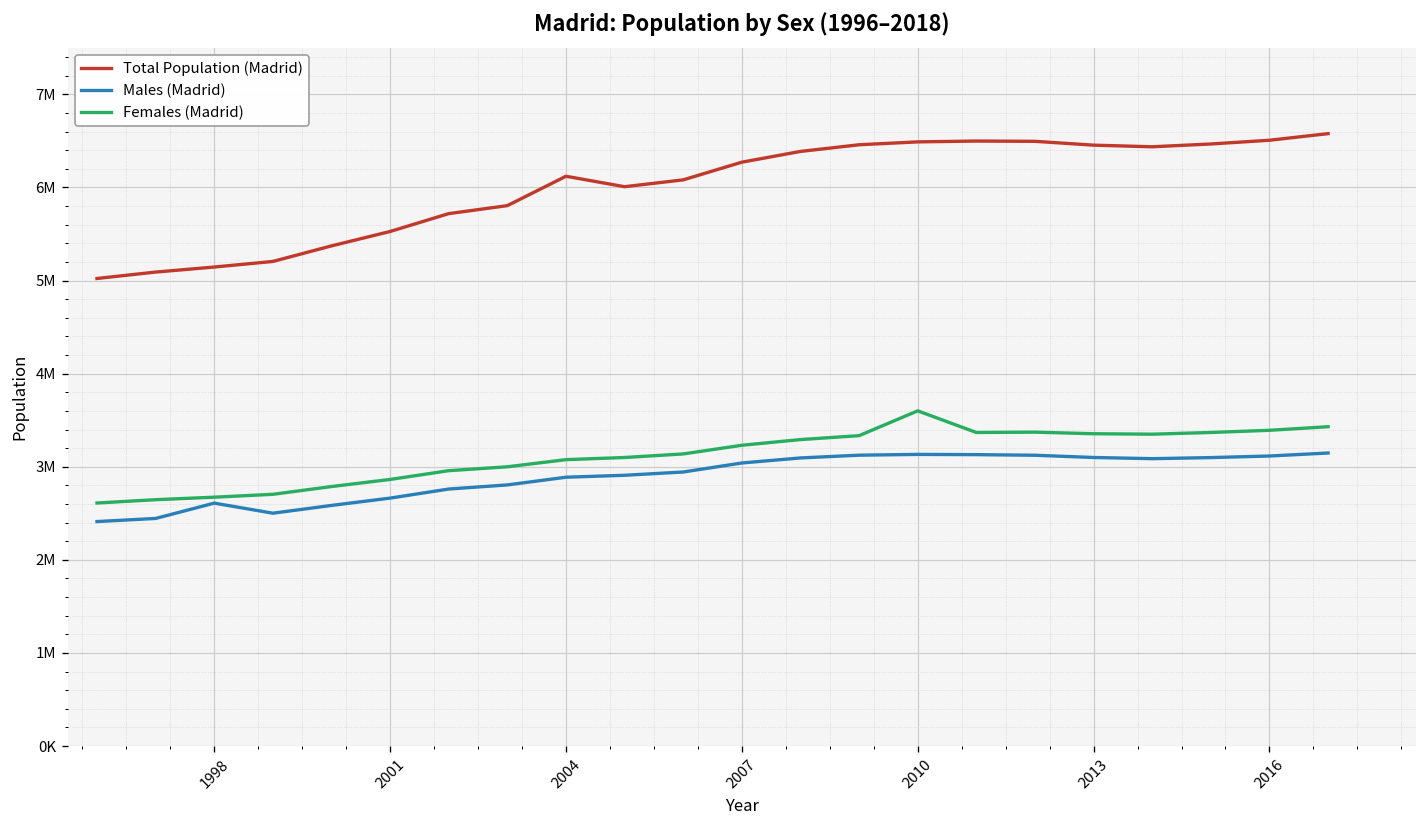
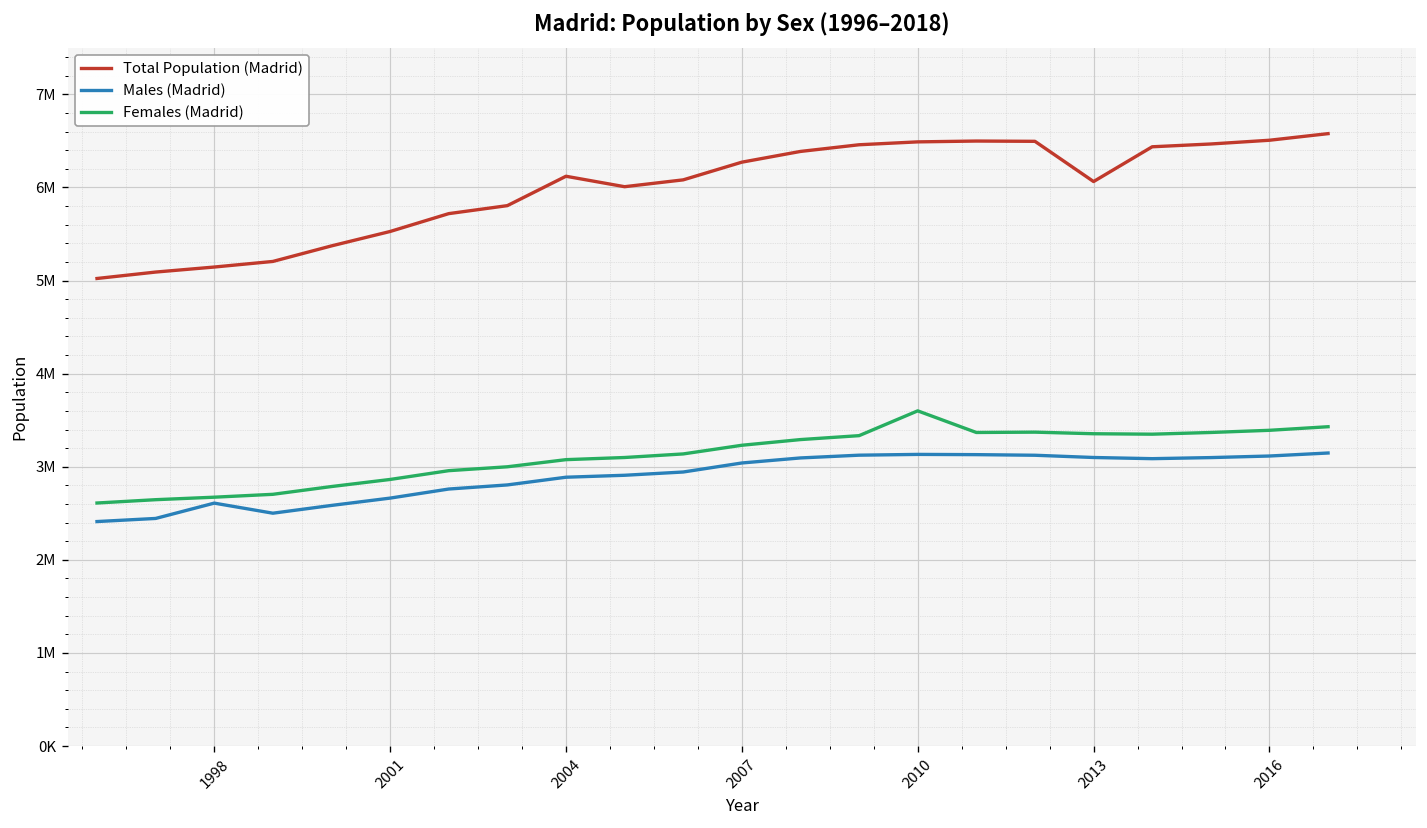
Total Population (Madrid), 2013: 6500000 -> 6100000
